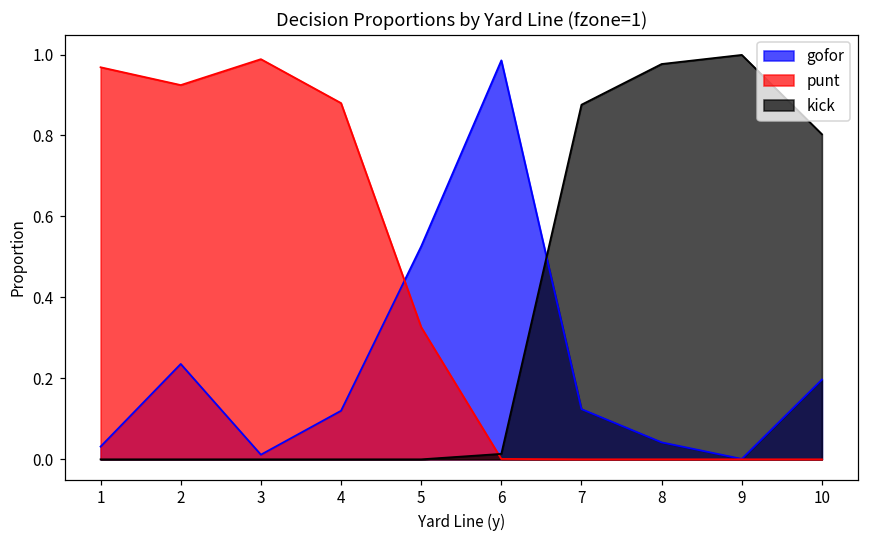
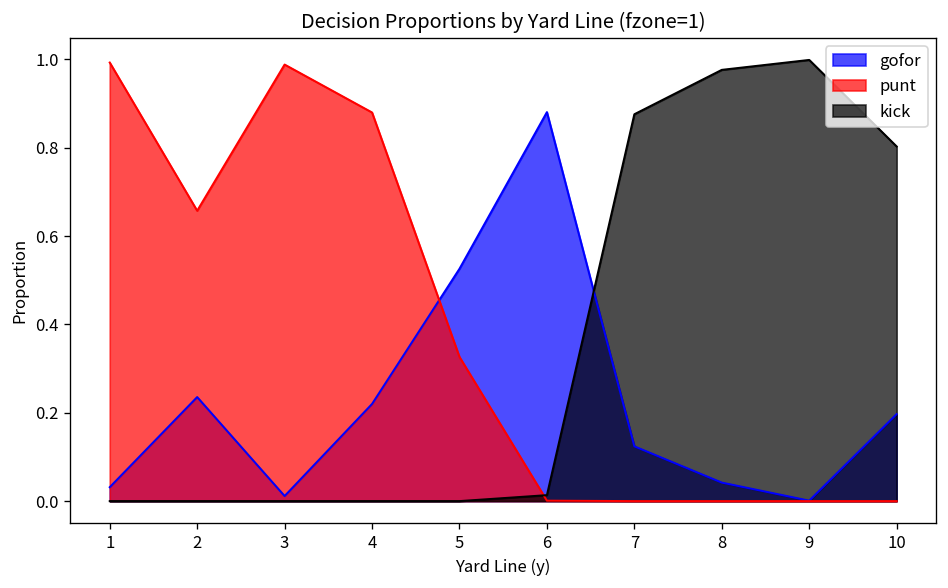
punt, 1: 0.97 -> 0.99
punt, 2: 0.92 -> 0.66
gofor, 4: 0.12 -> 0.22
gofor, 6: 0.99 -> 0.88
